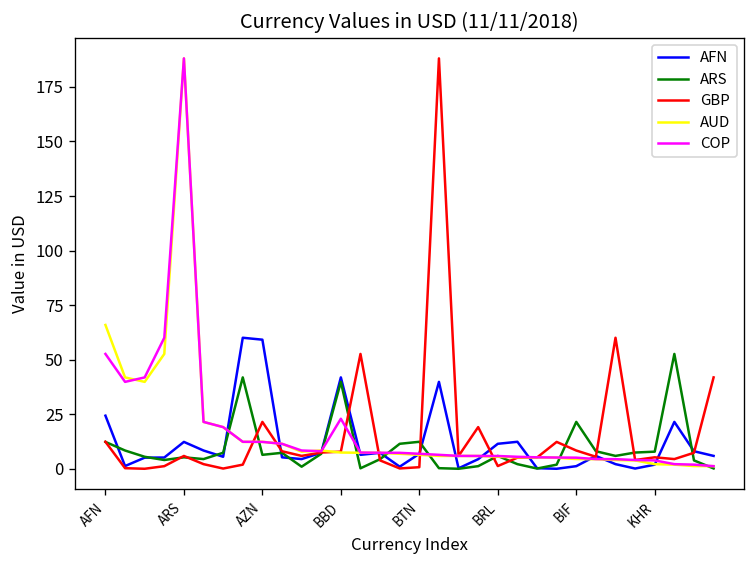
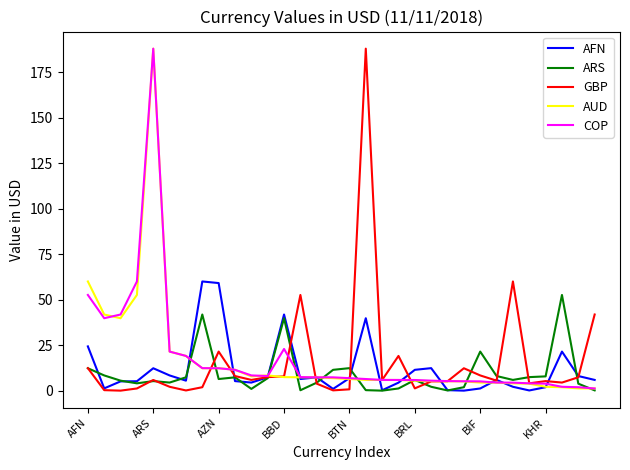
AUD, AFN: 66 -> 60
